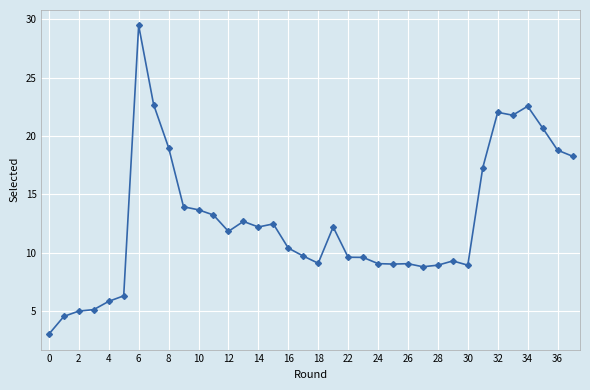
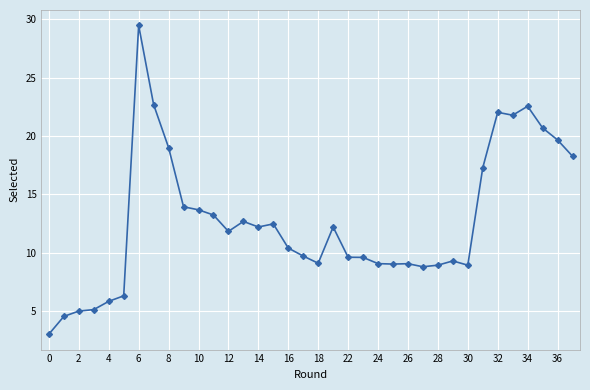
36: 18.8 -> 19.7
